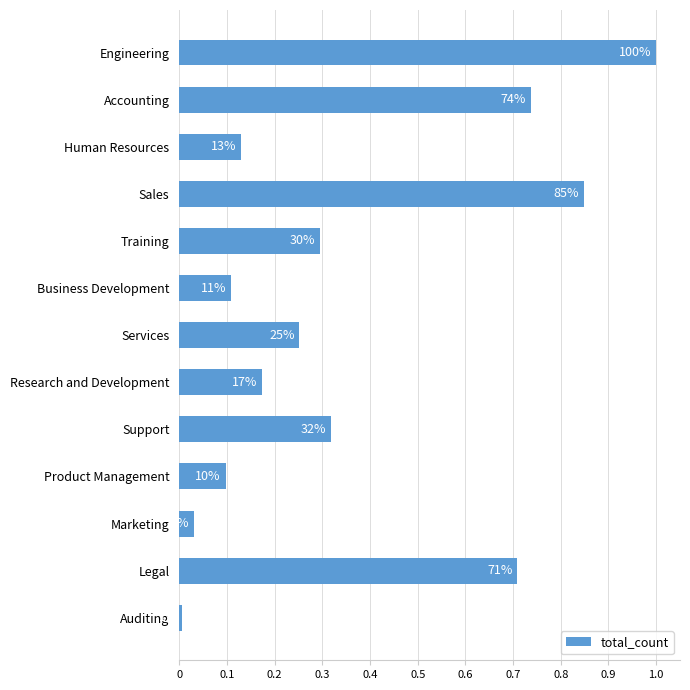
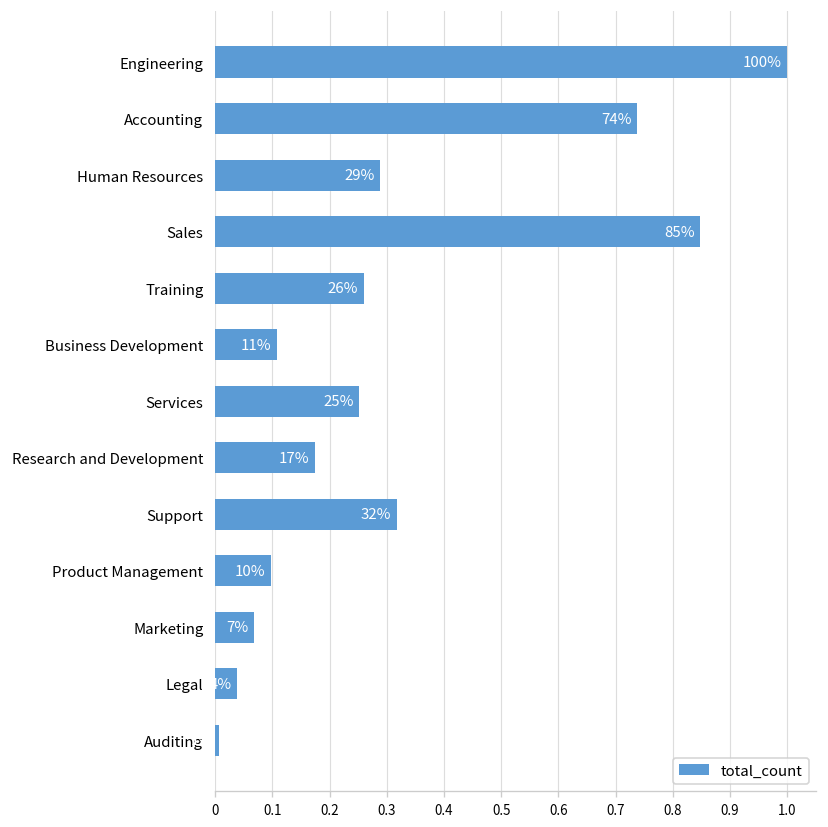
Human Resources: 13% -> 29%
Training: 30% -> 26%
Marketing: 3% -> 7%
Legal: 71% -> 4%
